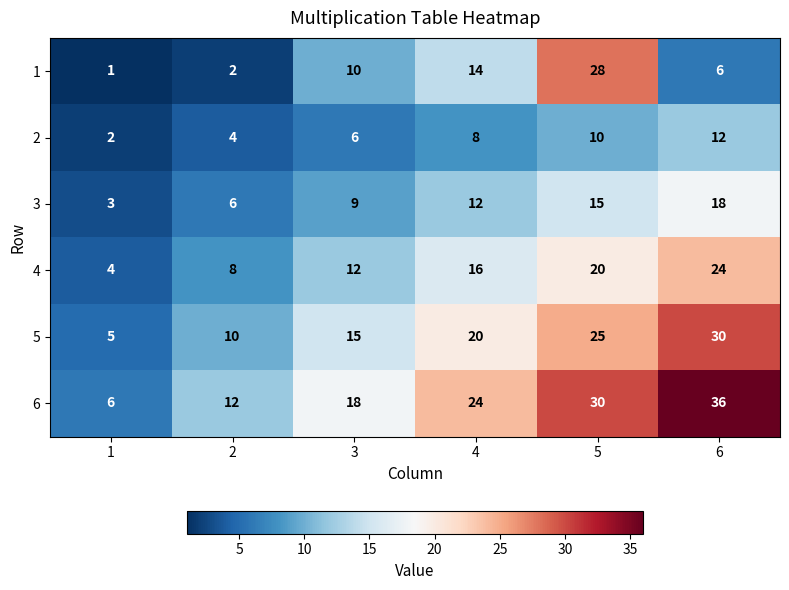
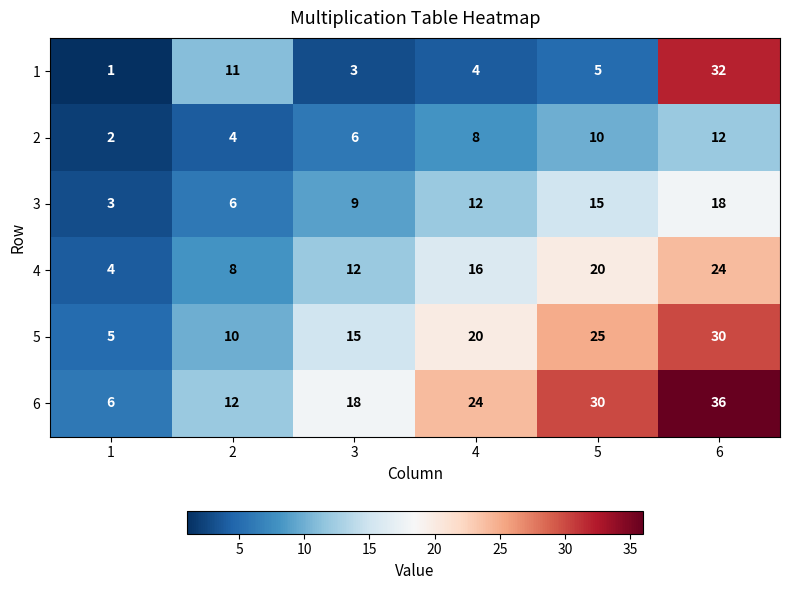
1, 2: 2 -> 11
1, 3: 10 -> 3
1, 4: 14 -> 4
1, 5: 28 -> 5
1, 6: 6 -> 32
